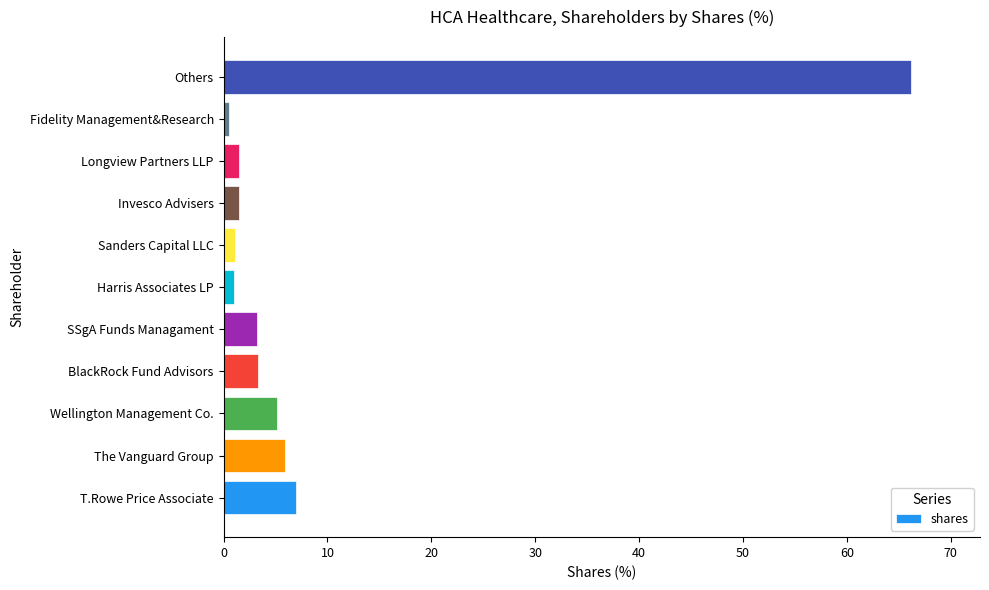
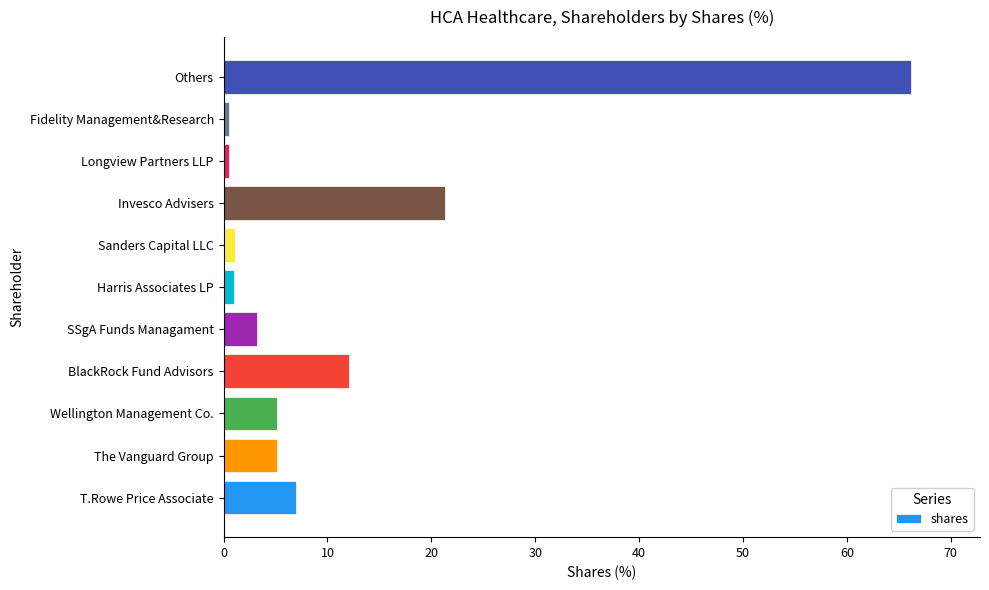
Longview Partners LLP: 1.5 -> 0.6
Invesco Advisers: 1.5 -> 21.3
BlackRock Fund Advisors: 3.4 -> 12.1
The Vanguard Group: 5.9 -> 5.1
